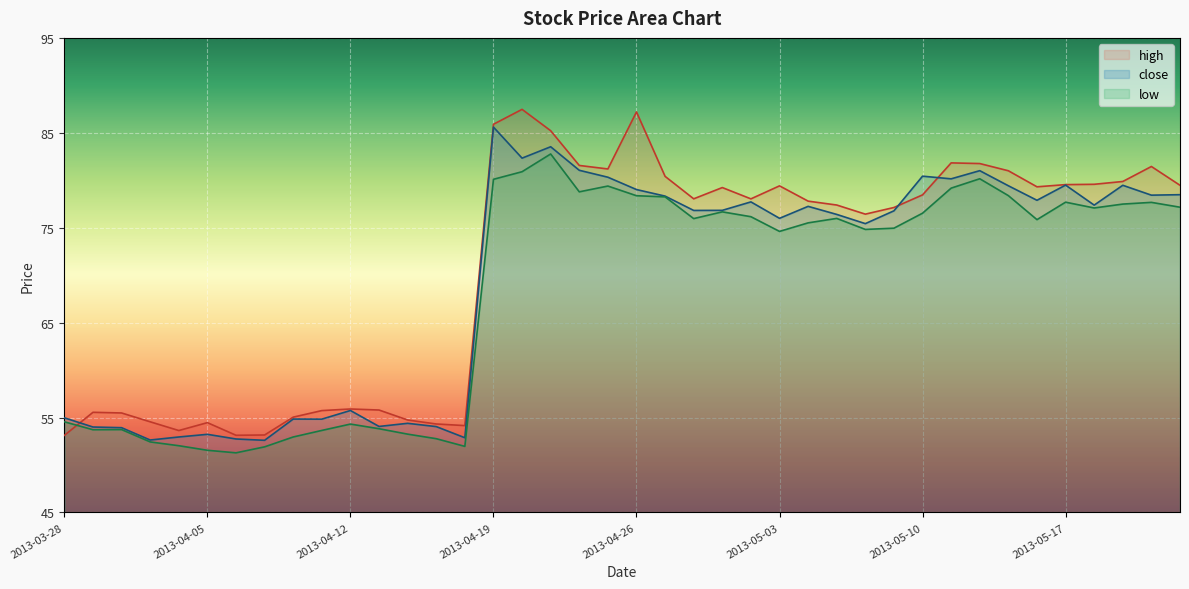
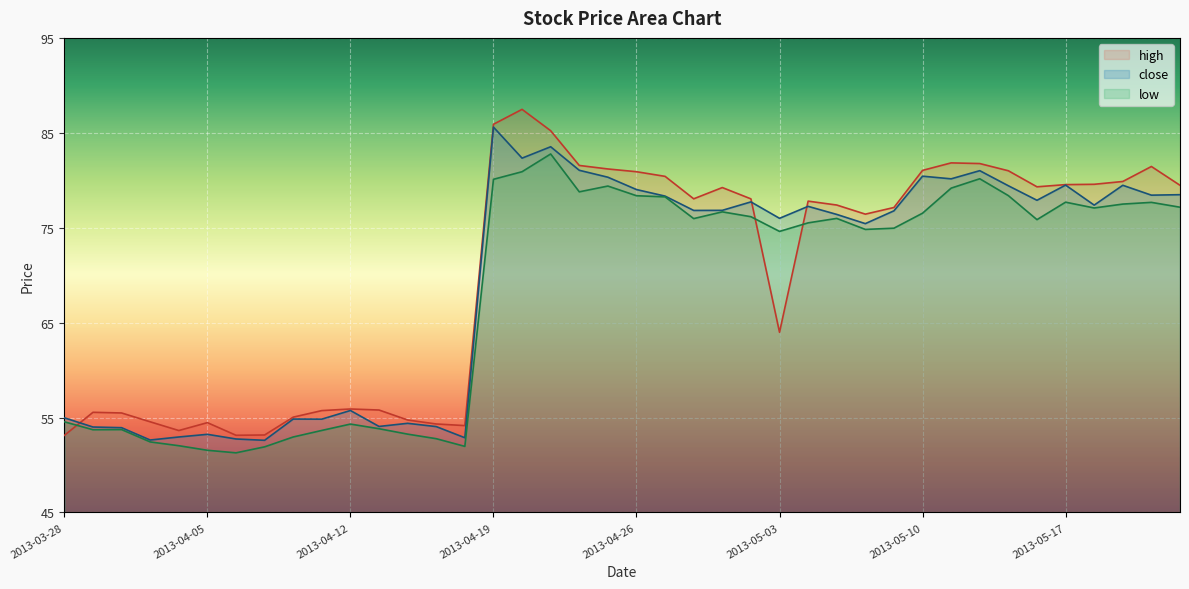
high, 2013-04-26: 87 -> 81
high, 2013-05-03: 79 -> 64
high, 2013-05-10: 78 -> 81
